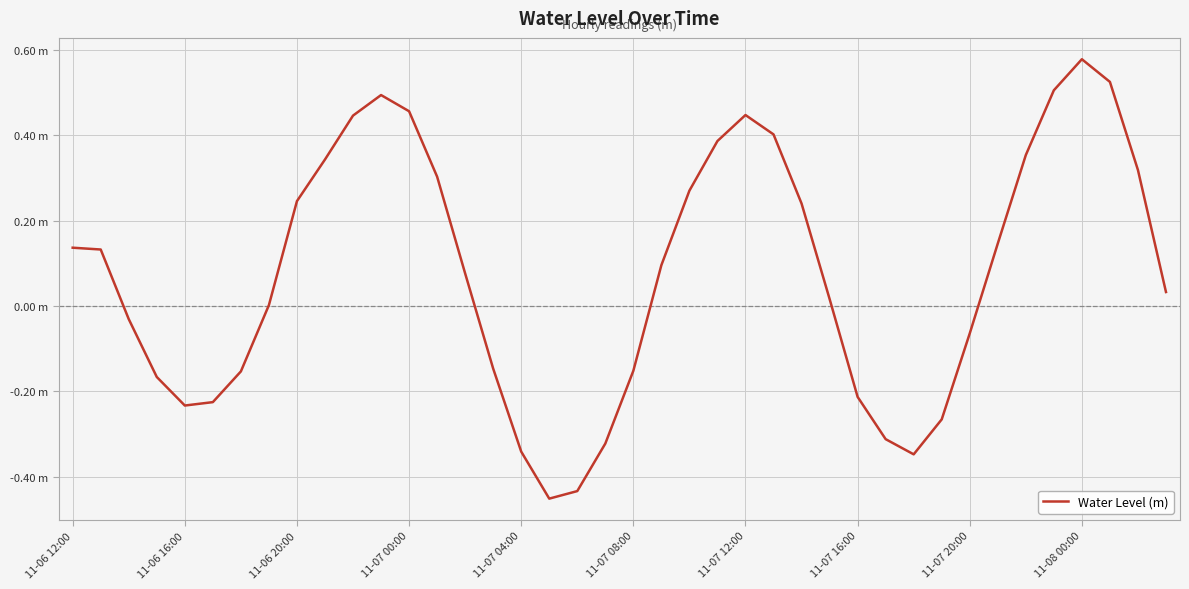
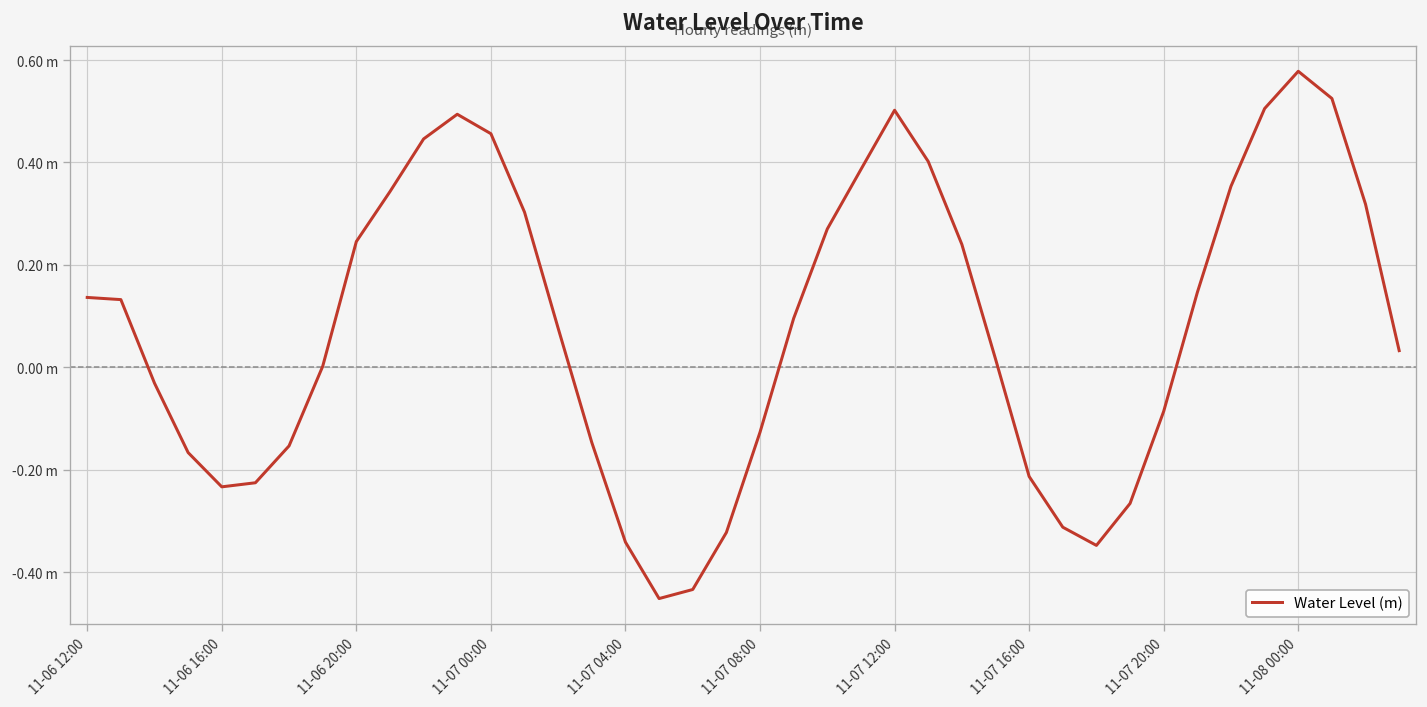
11-07 08:00: -0.15 m -> -0.13 m
11-07 12:00: 0.45 m -> 0.50 m
11-07 20:00: -0.06 m -> -0.09 m
